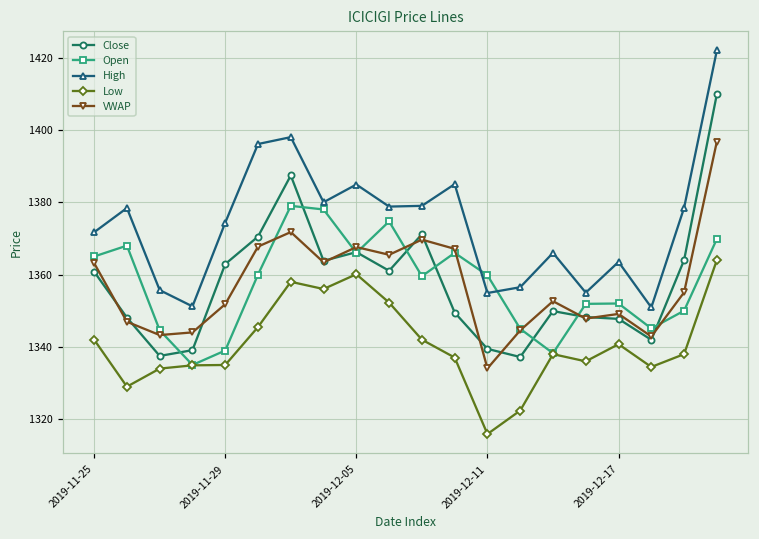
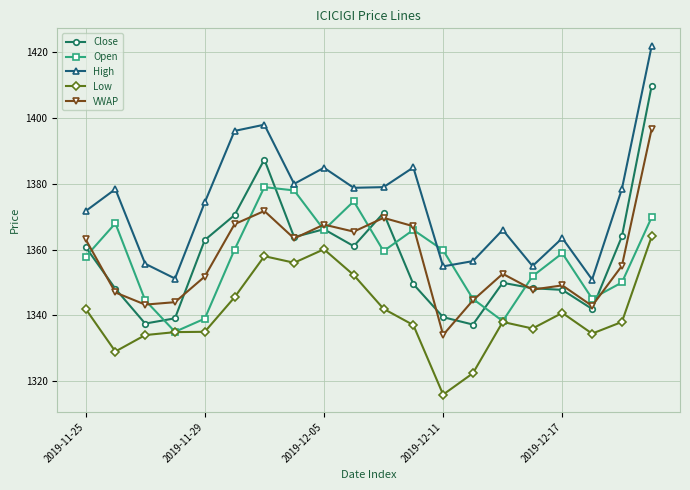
Open, 2019-11-25: 1365 -> 1358
Open, 2019-12-17: 1352 -> 1359
